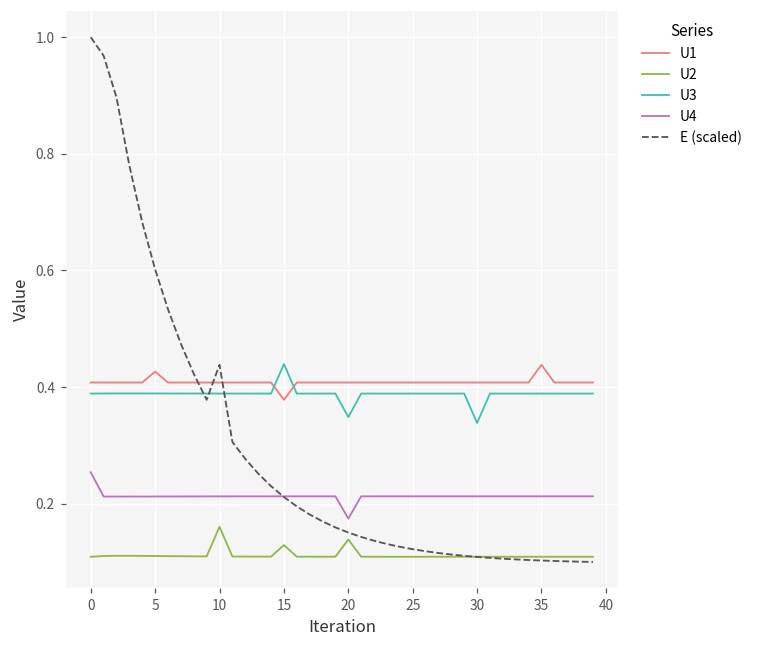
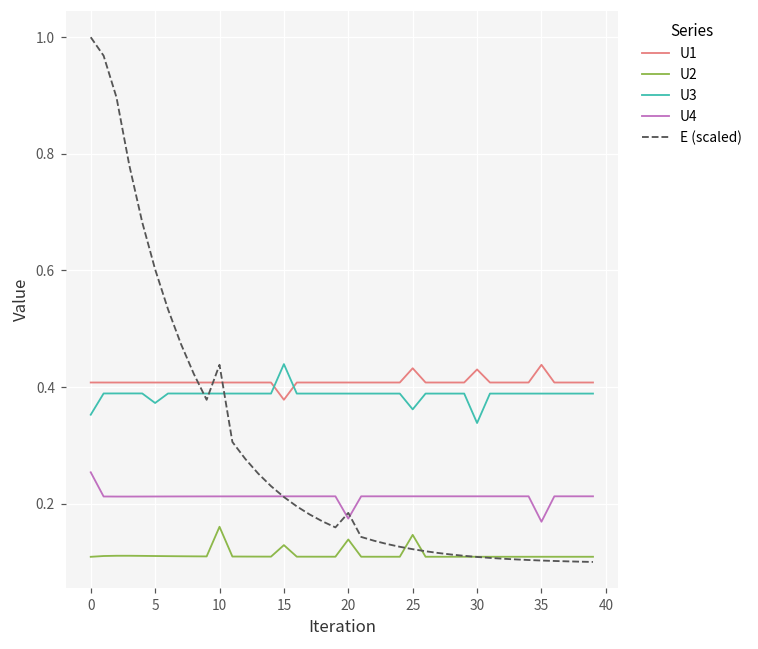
U3, 0: 0.39 -> 0.35
U1, 5: 0.43 -> 0.41
U3, 5: 0.39 -> 0.37
U3, 20: 0.35 -> 0.39
E (scaled), 20: 0.15 -> 0.18
U1, 25: 0.41 -> 0.43
U2, 25: 0.11 -> 0.15
U3, 25: 0.39 -> 0.36
U1, 30: 0.41 -> 0.43
U4, 35: 0.21 -> 0.17
